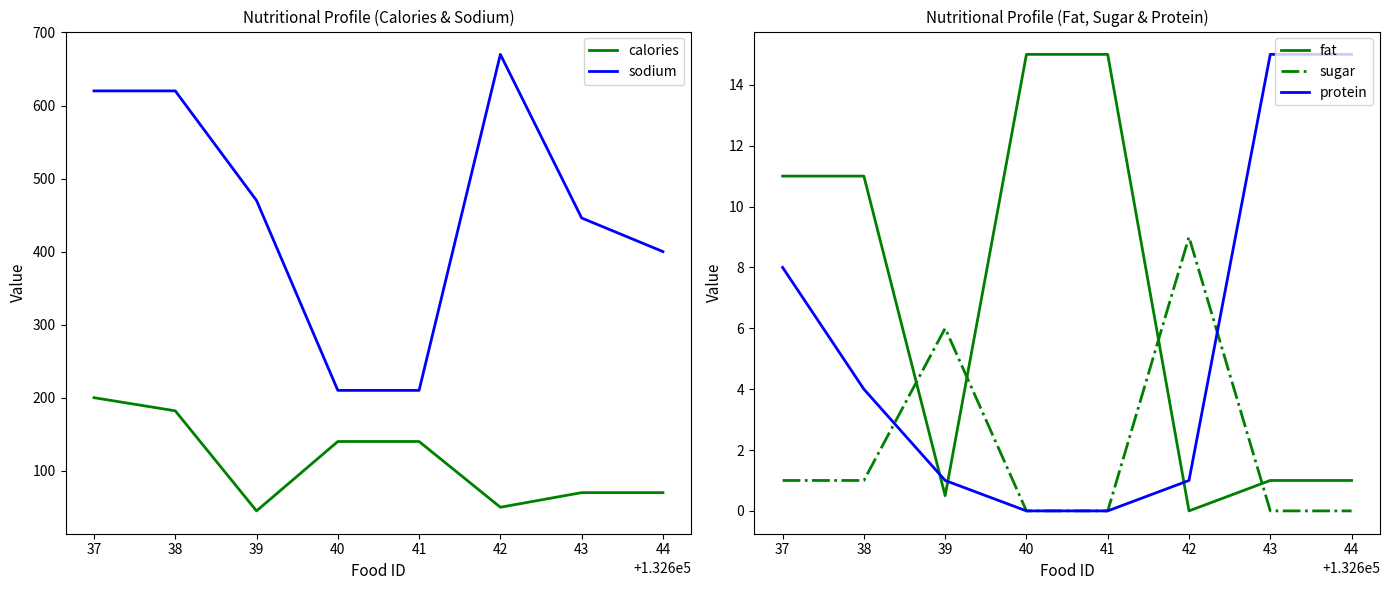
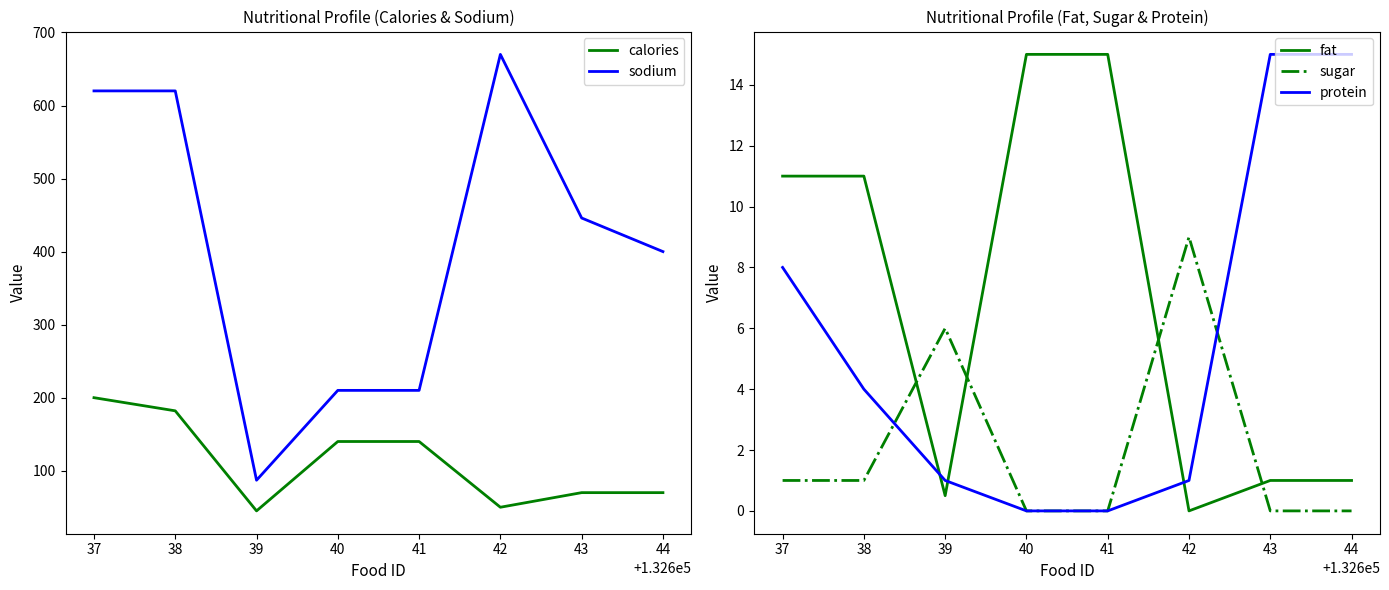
Nutritional Profile (Calories & Sodium), sodium, 39: 470 -> 90
